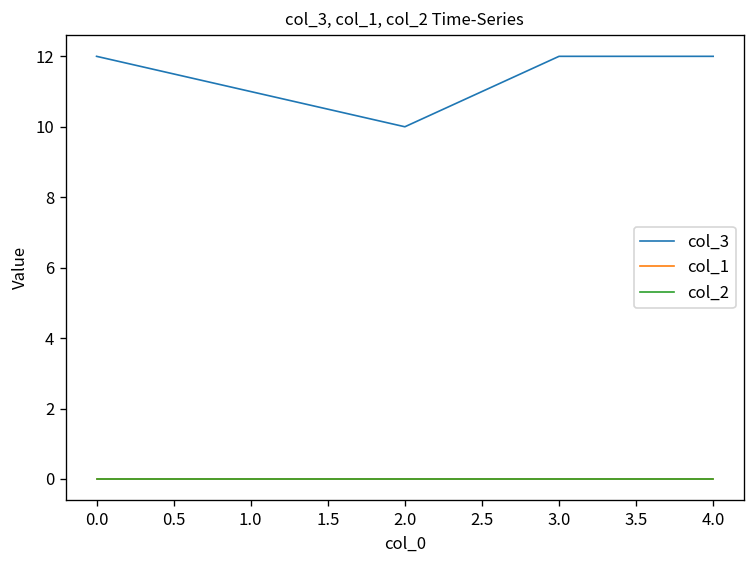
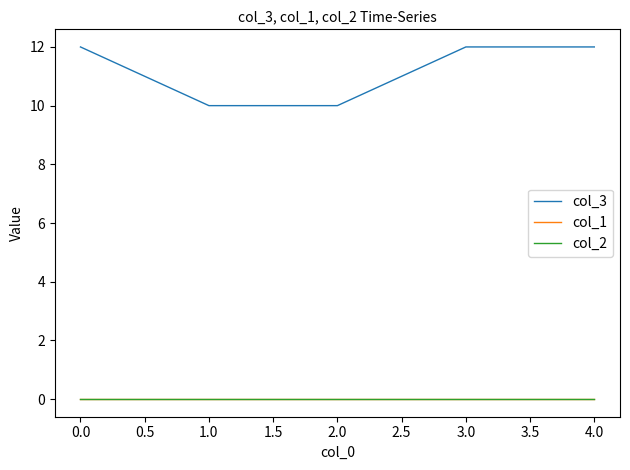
col_3, 1.0: 11 -> 10
